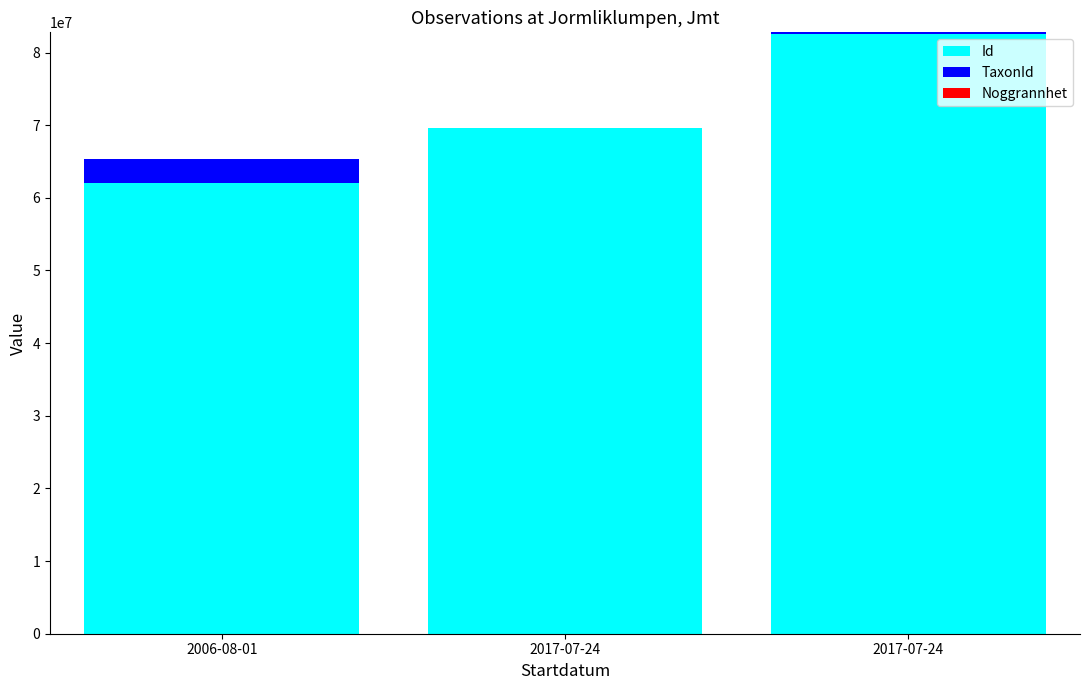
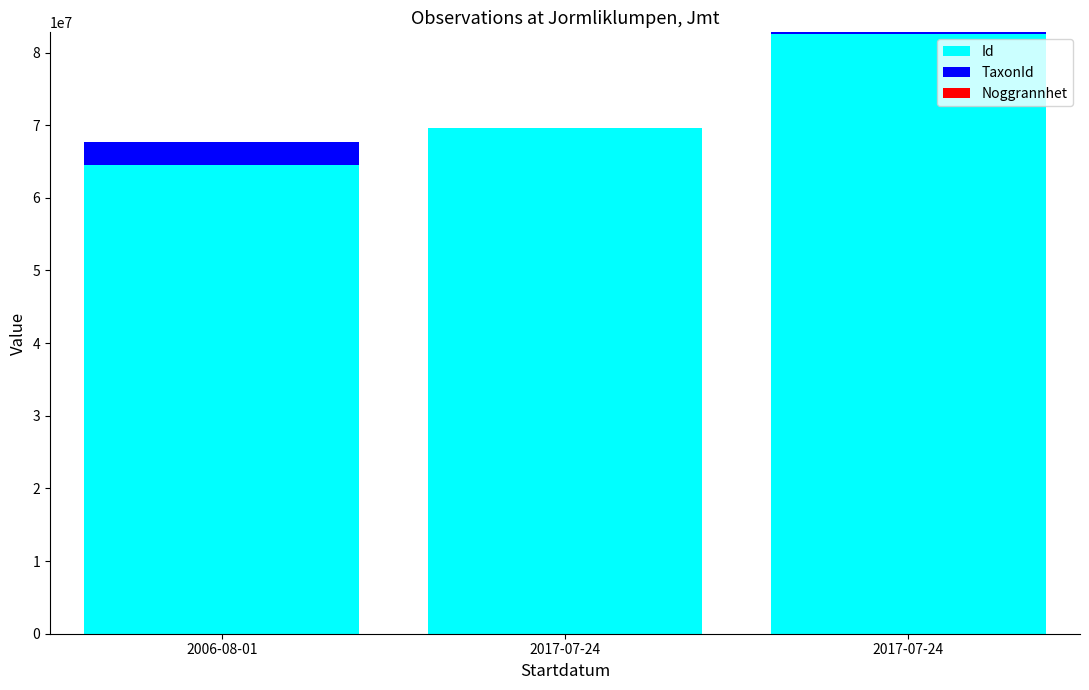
Id, 2006-08-01: 62000000 -> 64000000
